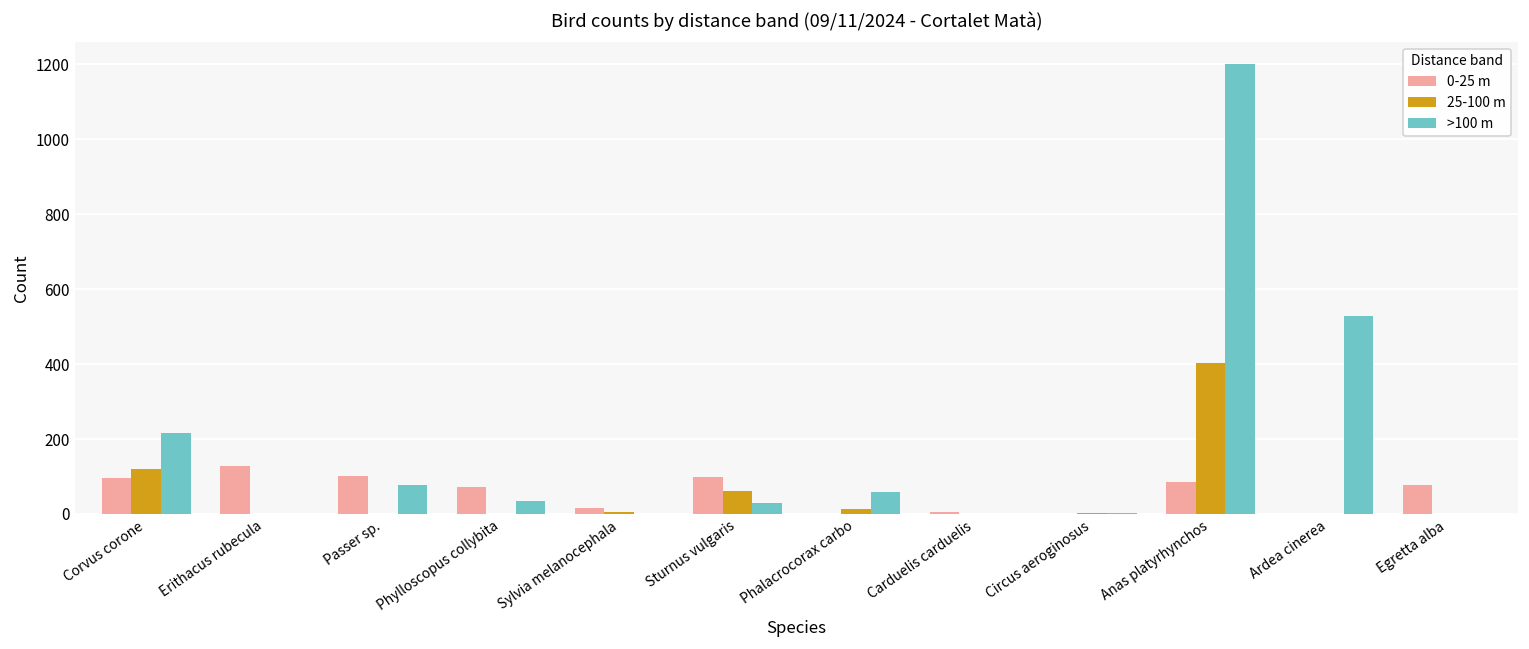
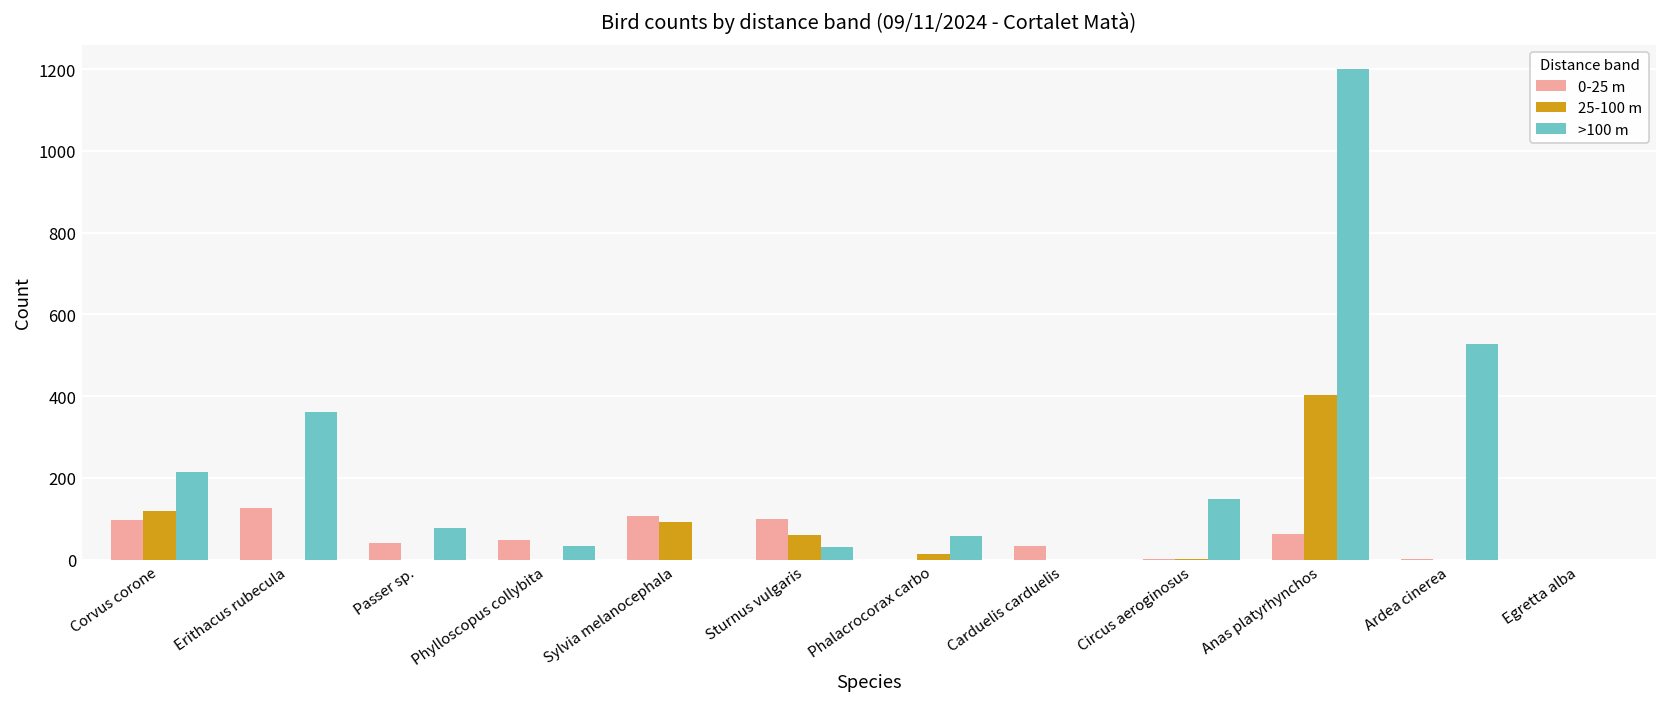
>100 m, Erithacus rubecula: 0 -> 360
0-25 m, Passer sp.: 100 -> 40
0-25 m, Phylloscopus collybita: 70 -> 50
0-25 m, Sylvia melanocephala: 20 -> 110
25-100 m, Sylvia melanocephala: 10 -> 90
0-25 m, Carduelis carduelis: 0 -> 30
>100 m, Circus aeroginosus: 0 -> 150
0-25 m, Anas platyrhynchos: 90 -> 60
0-25 m, Egretta alba: 80 -> 0
